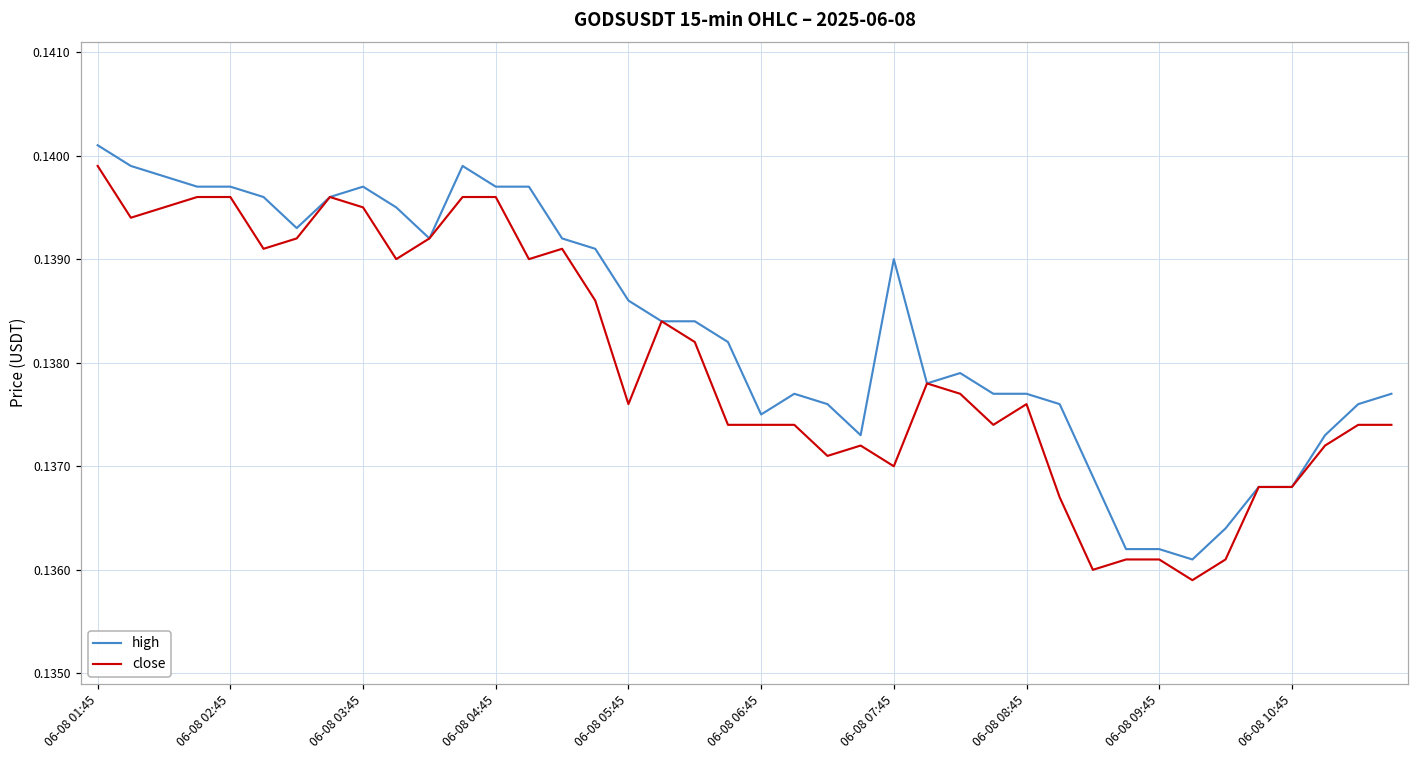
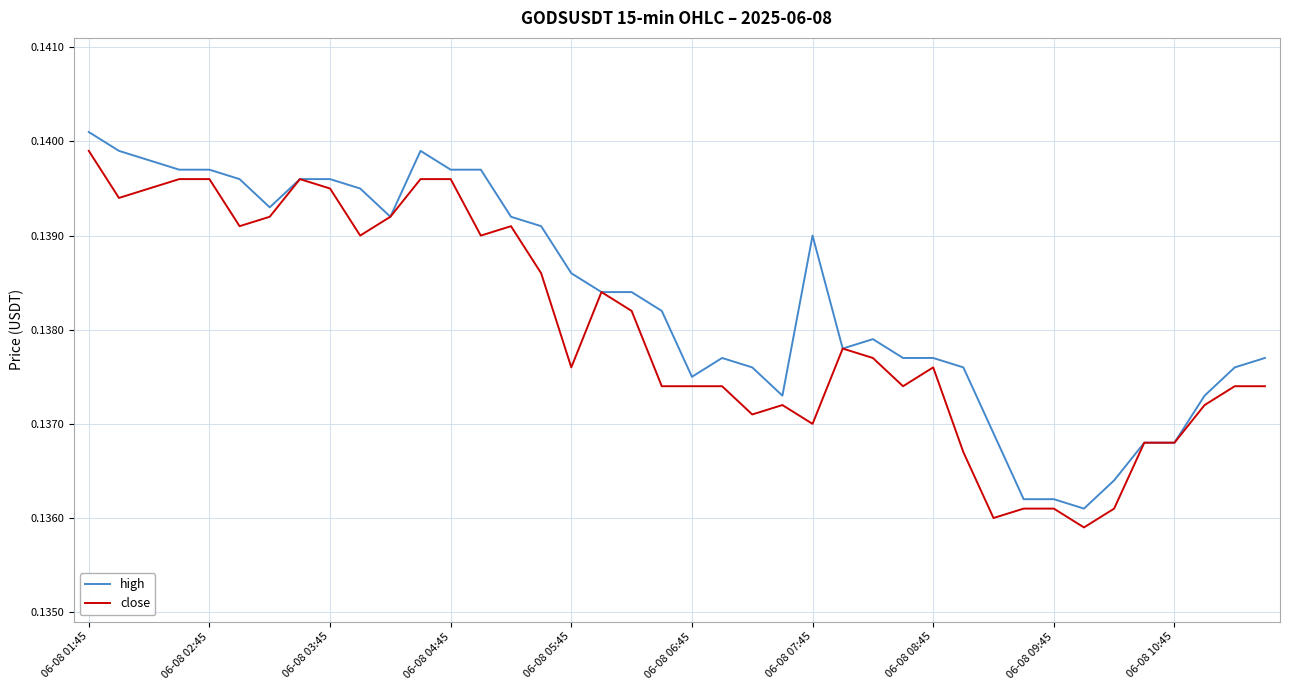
high, 06-08 03:45: 0.1397 -> 0.1396
